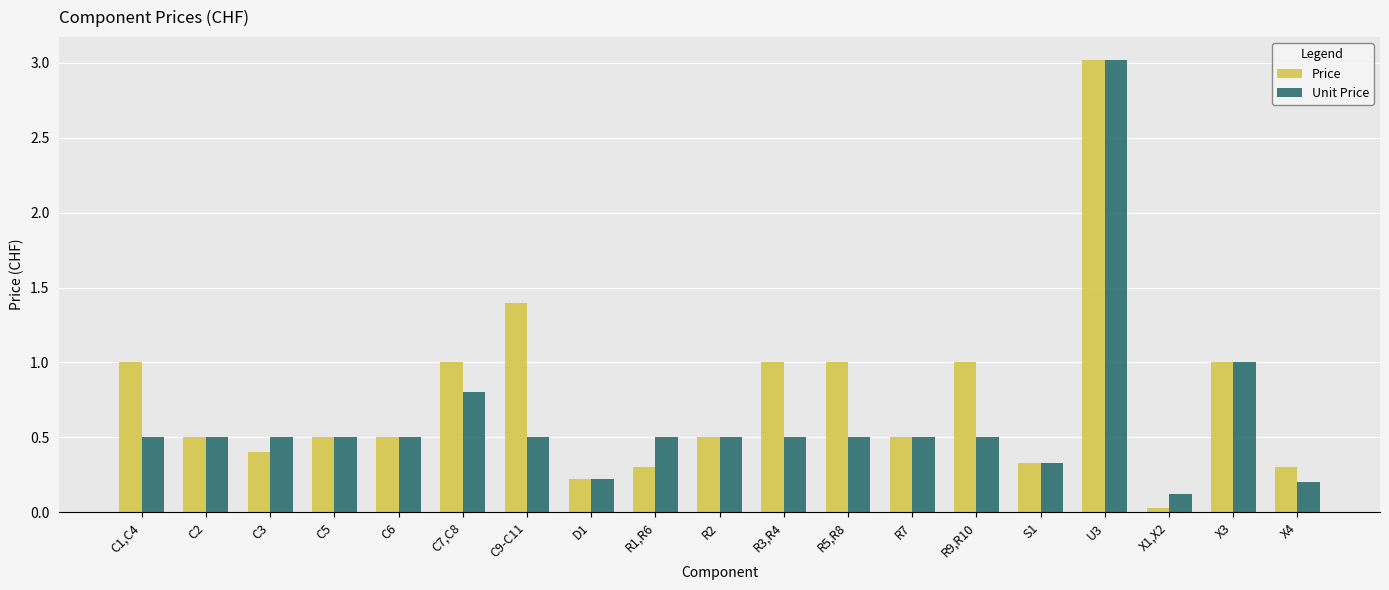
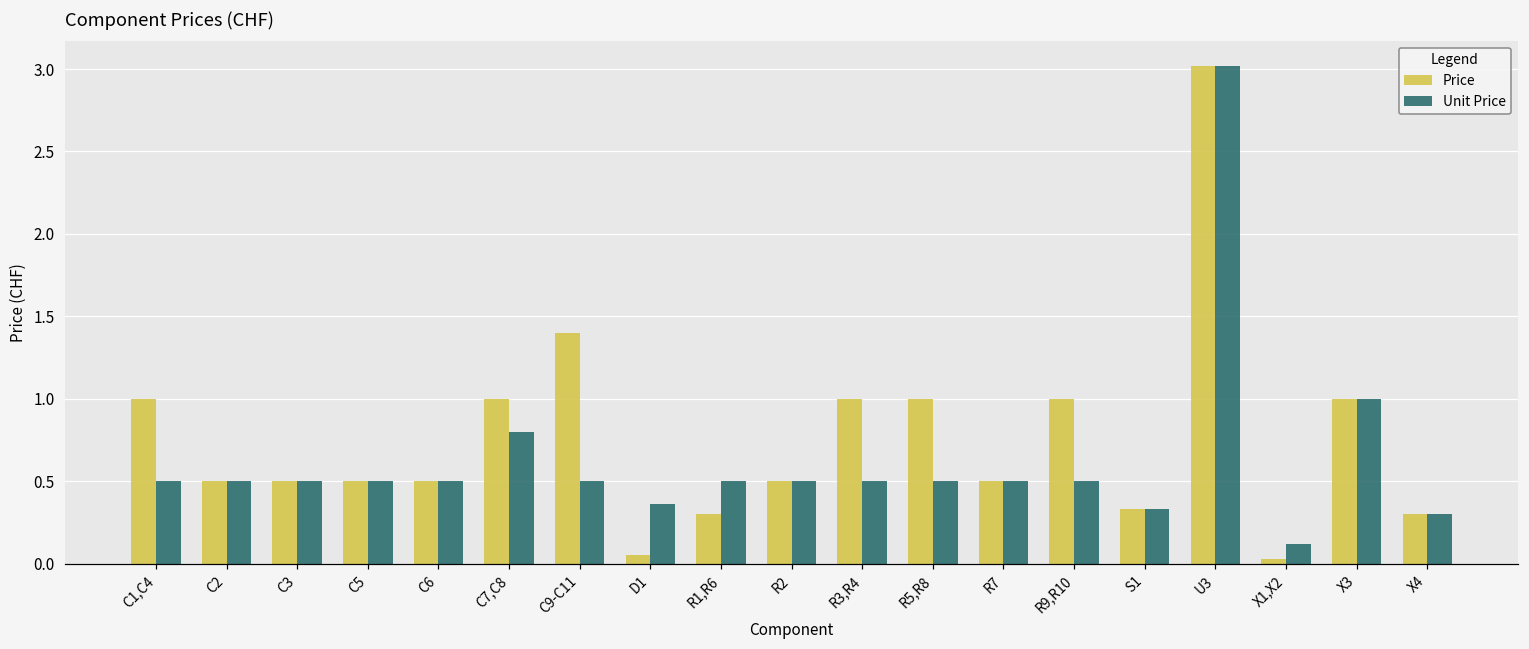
Price, C3: 0.4 -> 0.5
Price, D1: 0.22 -> 0.06
Unit Price, D1: 0.22 -> 0.36
Unit Price, X4: 0.2 -> 0.3
